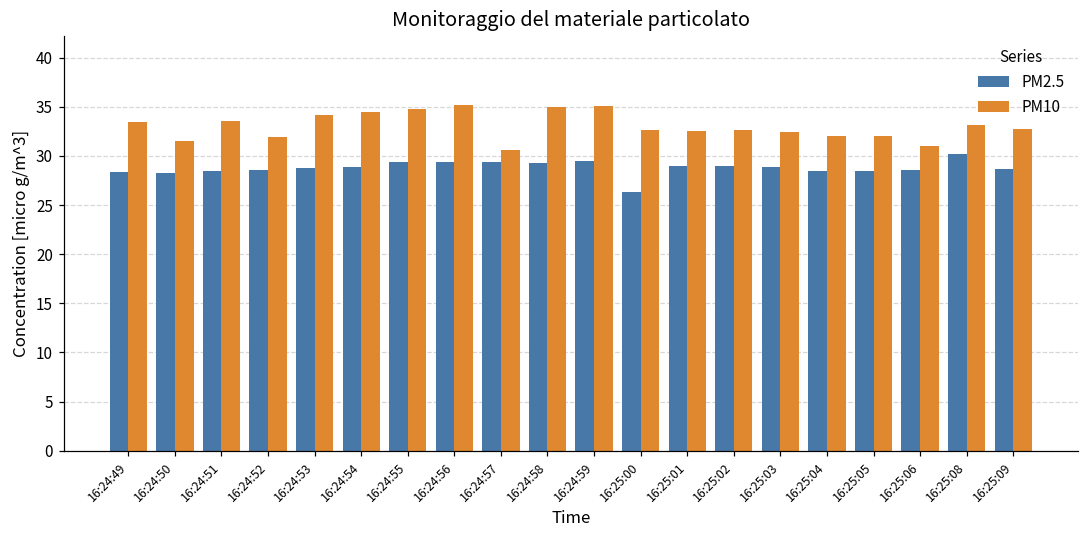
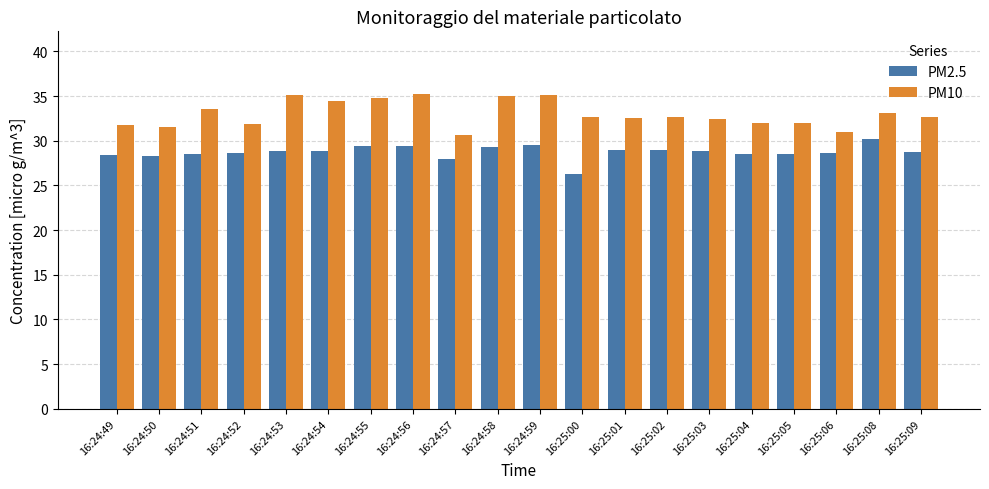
PM10, 16:24:49: 33 -> 32
PM10, 16:24:53: 34 -> 35
PM2.5, 16:24:57: 29 -> 28
